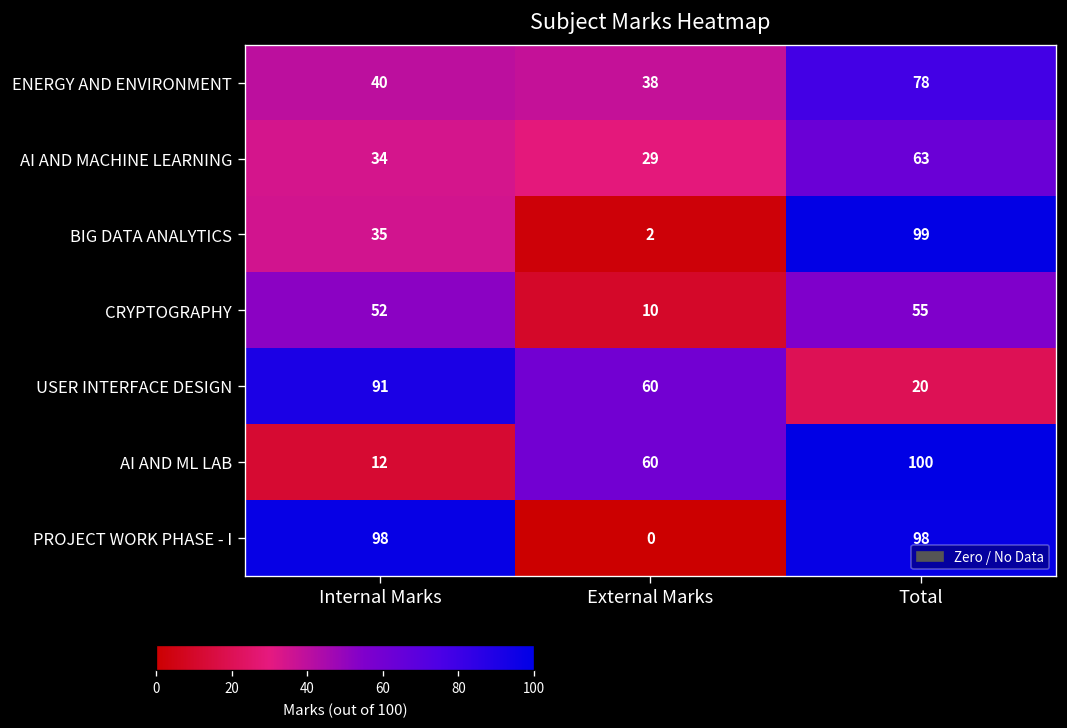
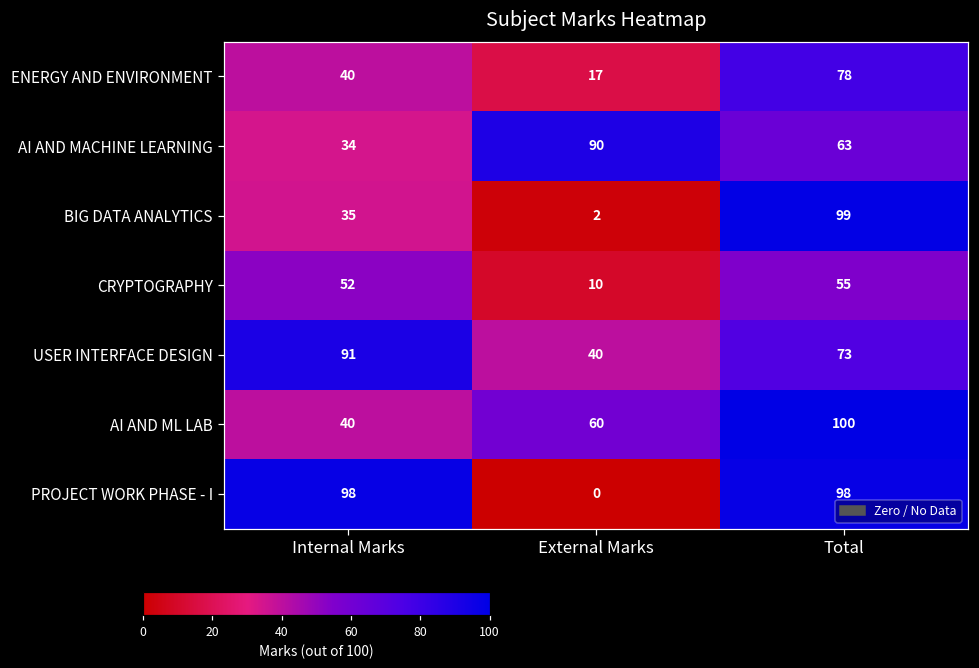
ENERGY AND ENVIRONMENT, External Marks: 38 -> 17
AI AND MACHINE LEARNING, External Marks: 29 -> 90
USER INTERFACE DESIGN, External Marks: 60 -> 40
USER INTERFACE DESIGN, Total: 20 -> 73
AI AND ML LAB, Internal Marks: 12 -> 40
